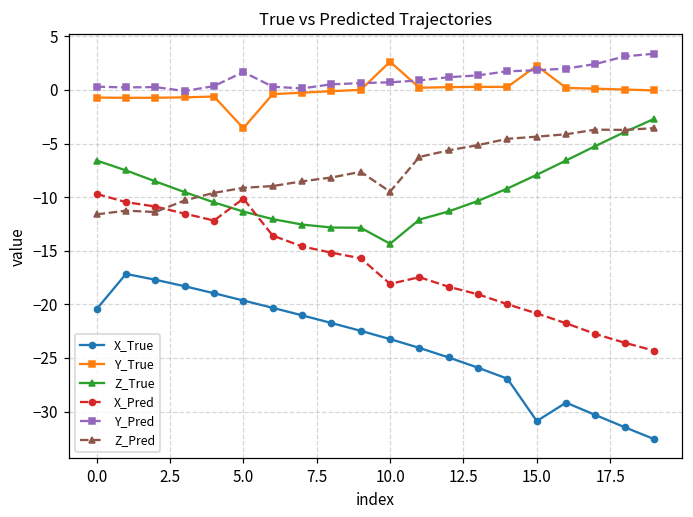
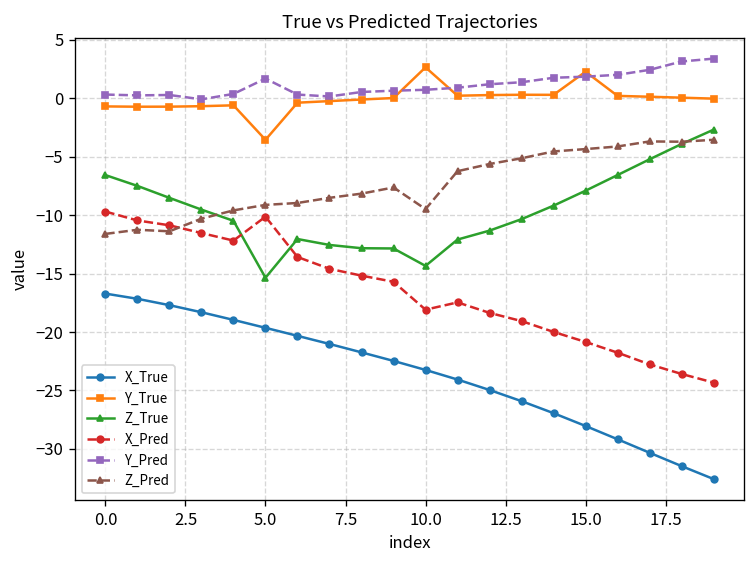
X_True, 0.0: -20 -> -17
Z_True, 5.0: -11 -> -15
X_True, 15.0: -31 -> -28
